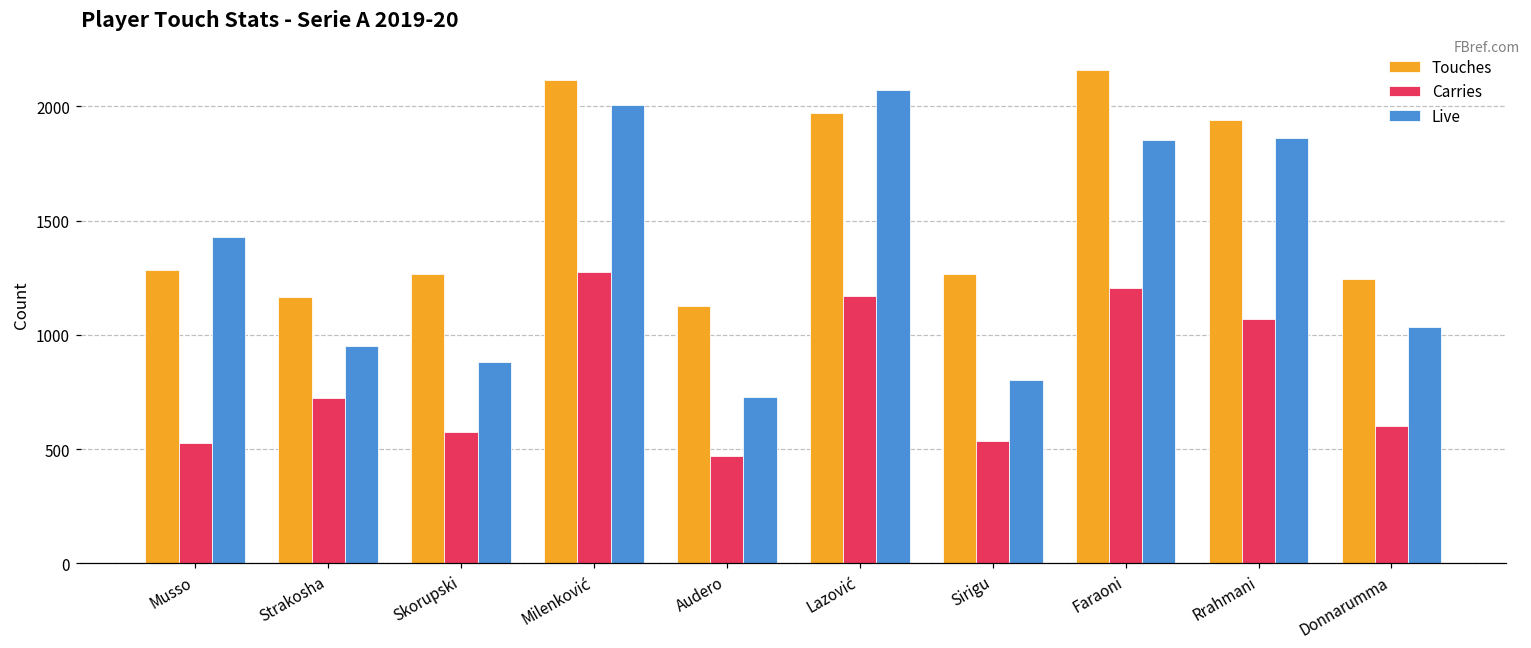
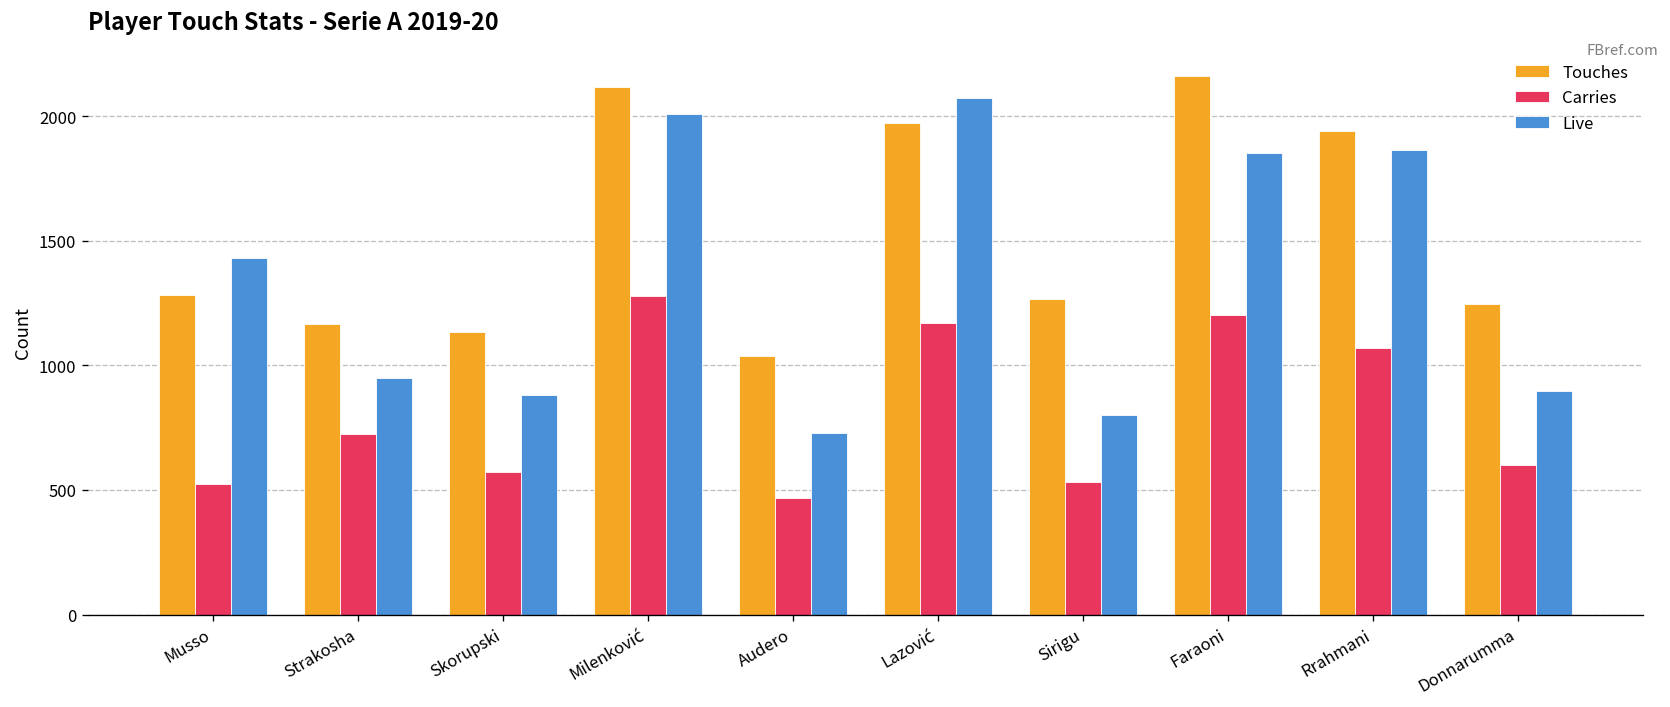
Touches, Skorupski: 1260 -> 1140
Touches, Audero: 1130 -> 1040
Live, Donnarumma: 1040 -> 900
